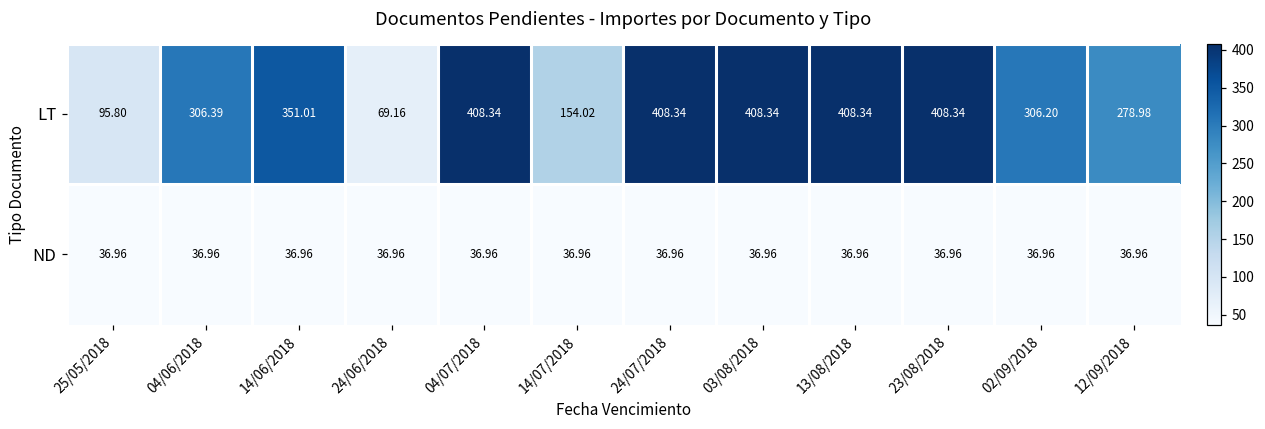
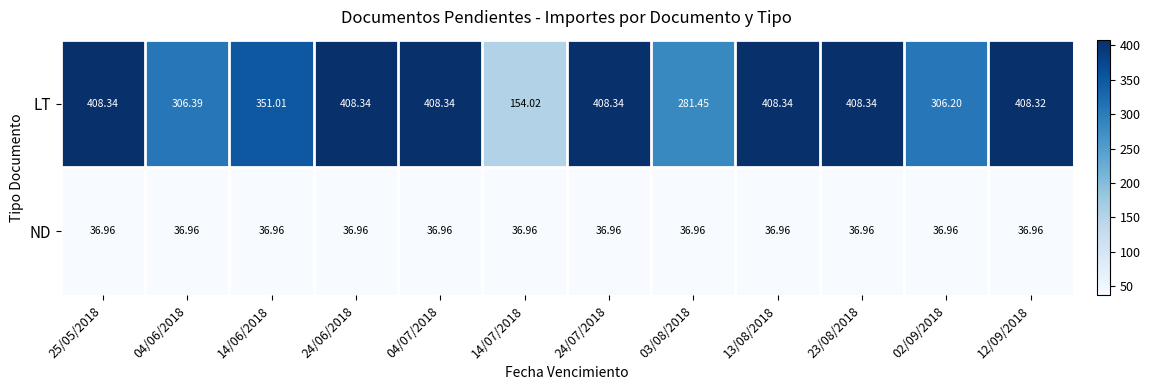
LT, 25/05/2018: 95.80 -> 408.34
LT, 24/06/2018: 69.16 -> 408.34
LT, 03/08/2018: 408.34 -> 281.45
LT, 12/09/2018: 278.98 -> 408.32
